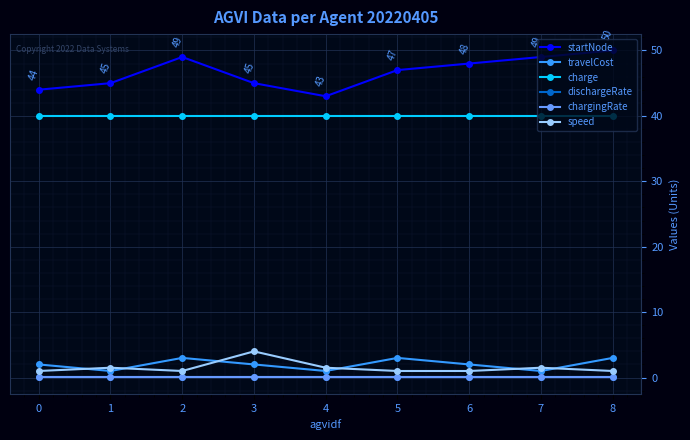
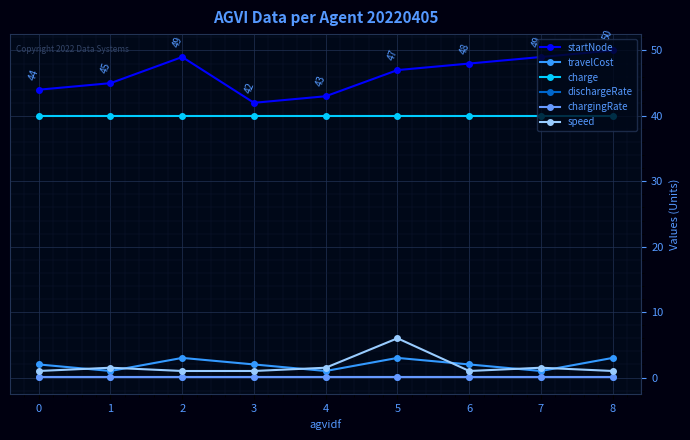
startNode, 3: 45 -> 42
speed, 3: 4 -> 1
speed, 5: 1 -> 6
